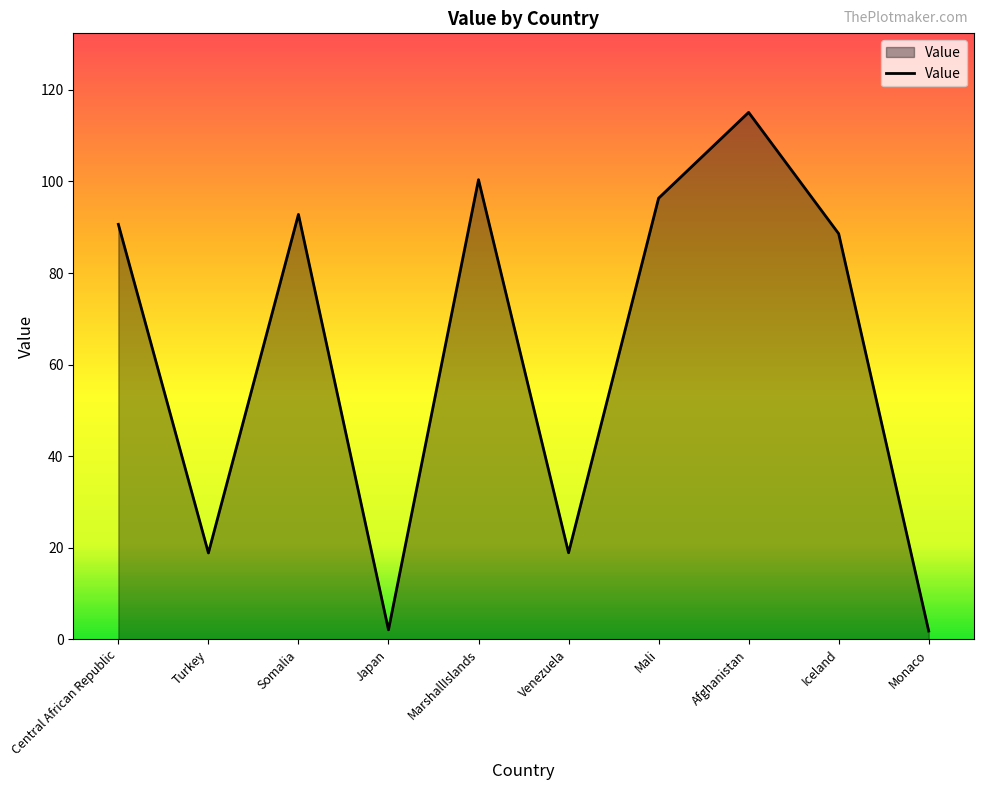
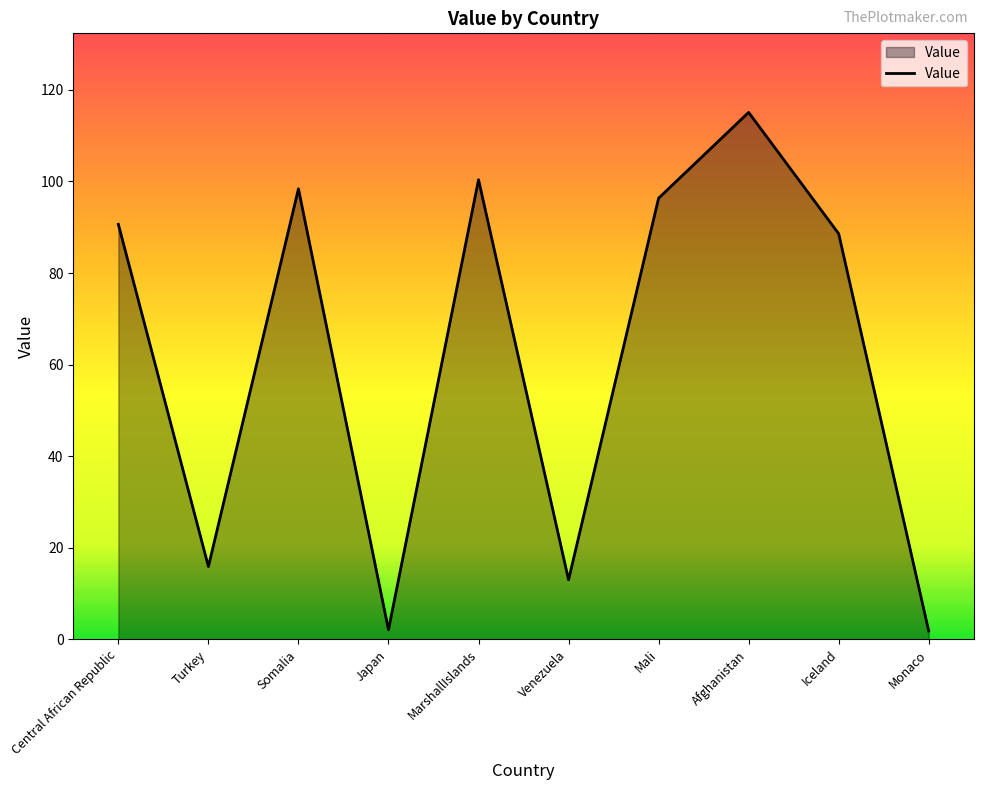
Turkey: 19 -> 16
Somalia: 93 -> 98
Venezuela: 19 -> 13
